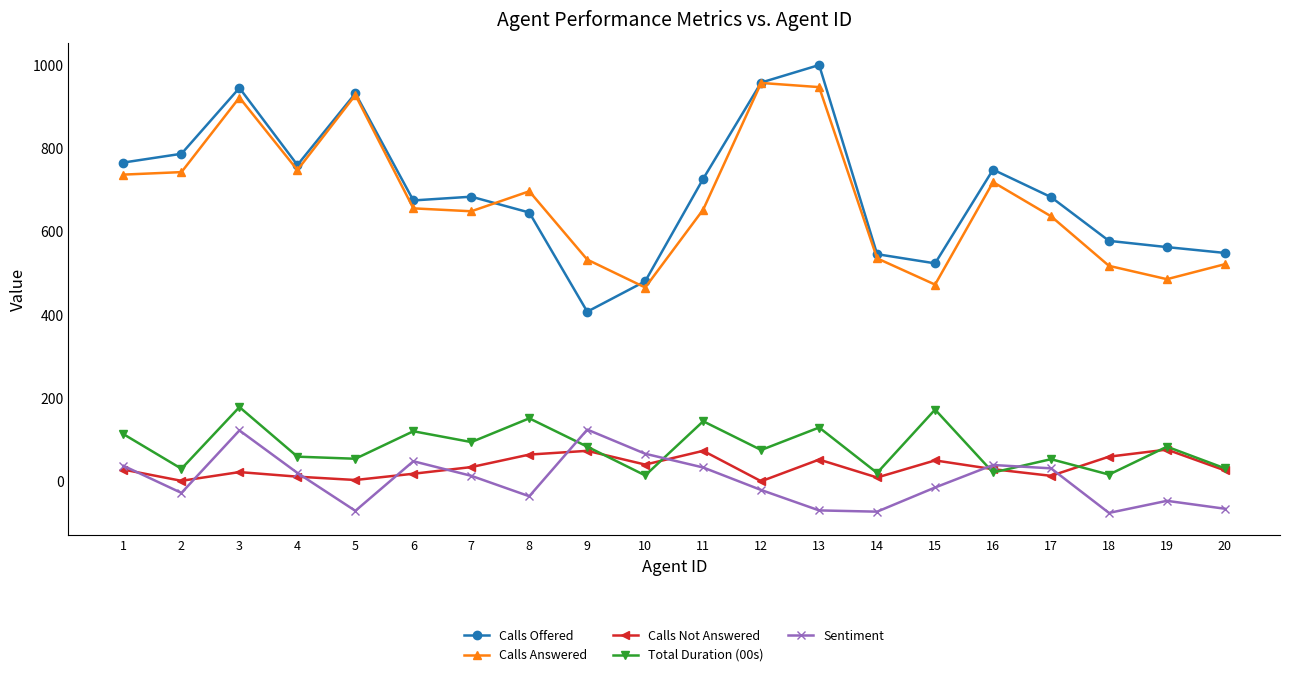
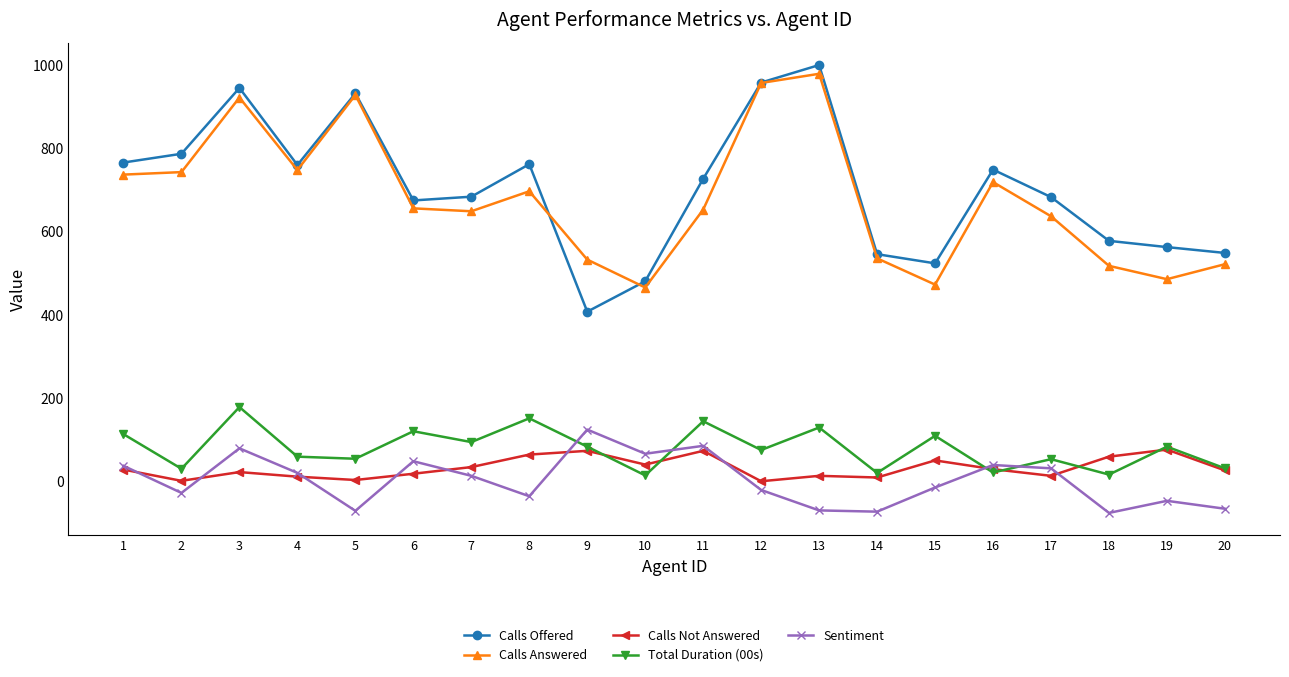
Sentiment, 3: 120 -> 80
Calls Offered, 8: 650 -> 760
Sentiment, 11: 30 -> 90
Calls Answered, 13: 950 -> 980
Calls Not Answered, 13: 50 -> 10
Total Duration (00s), 15: 170 -> 110
